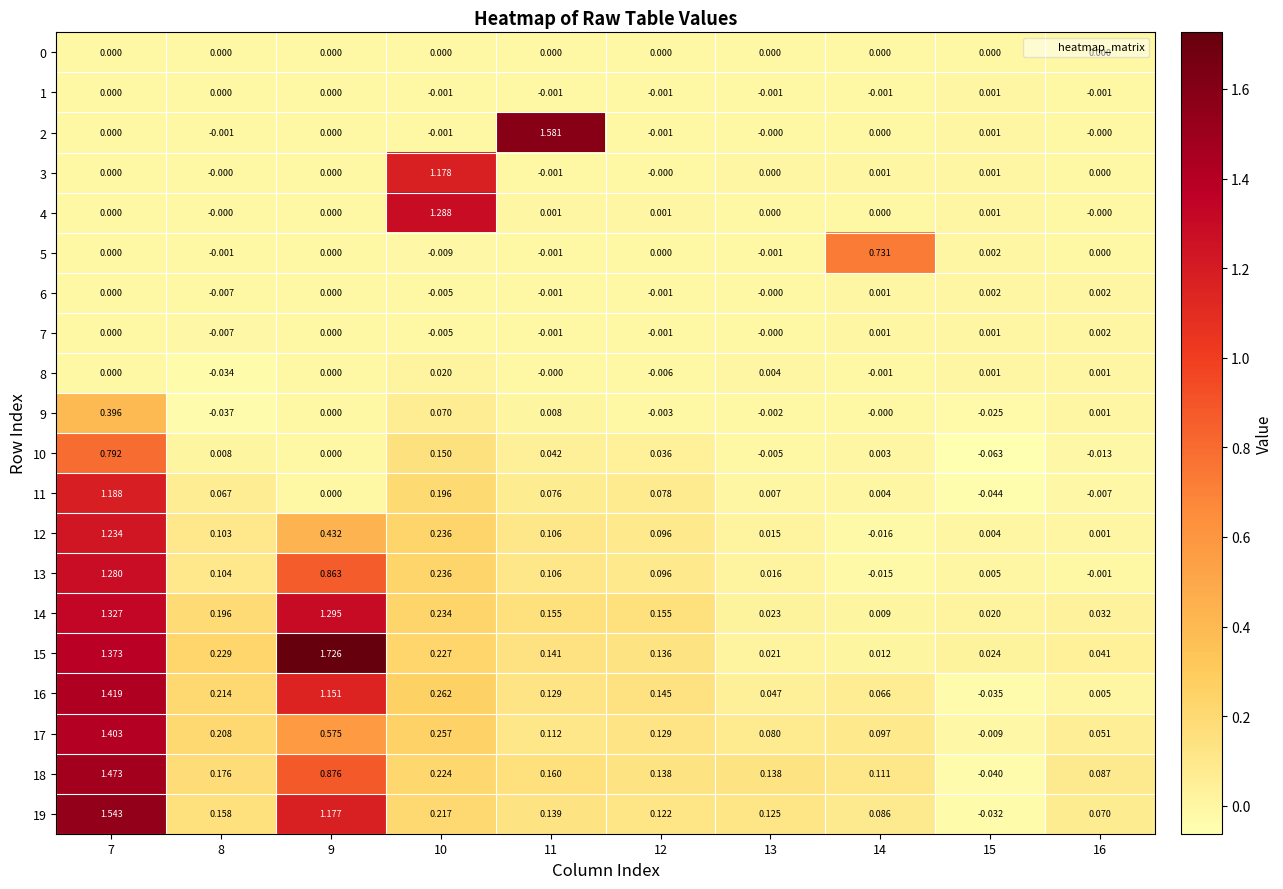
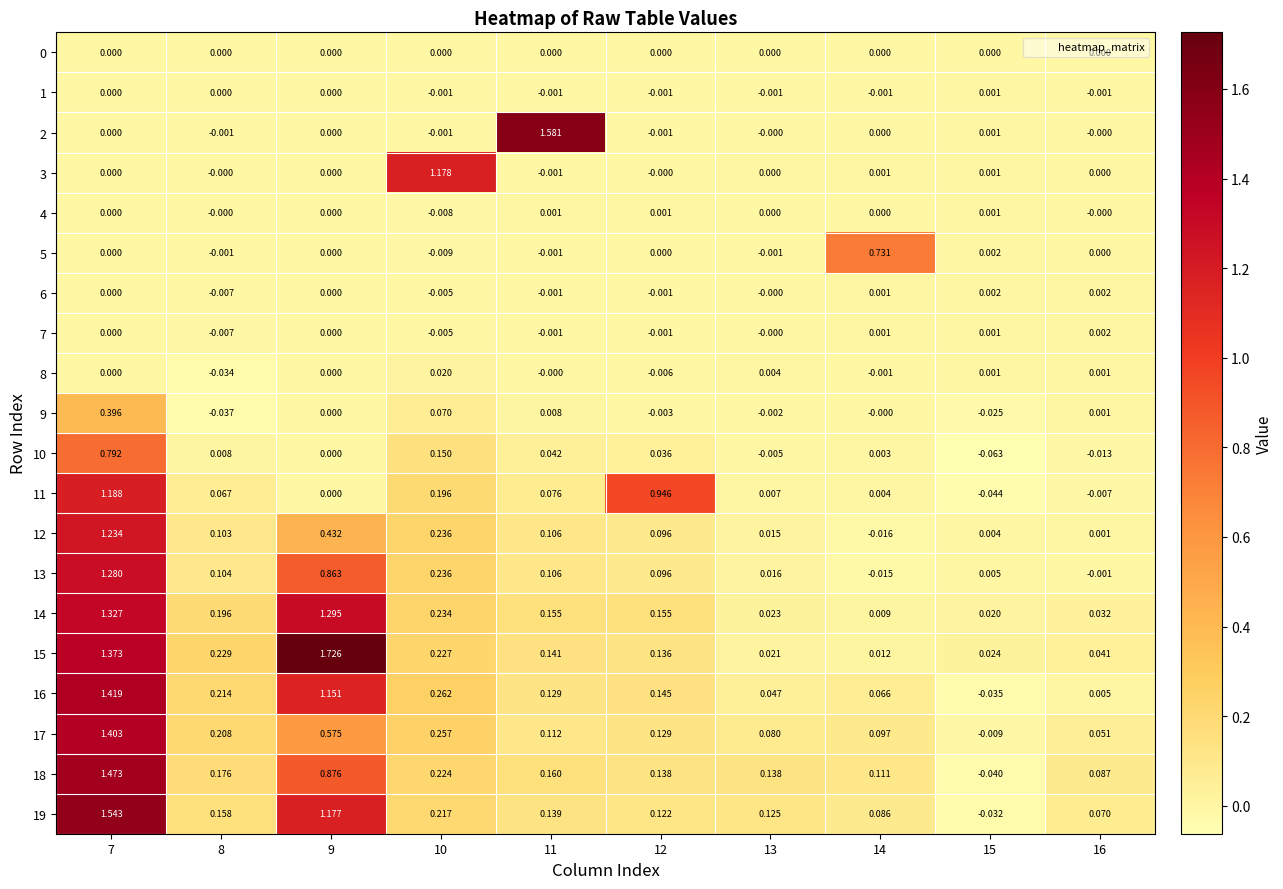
4, 10: 1.288 -> -0.008
11, 12: 0.078 -> 0.946
